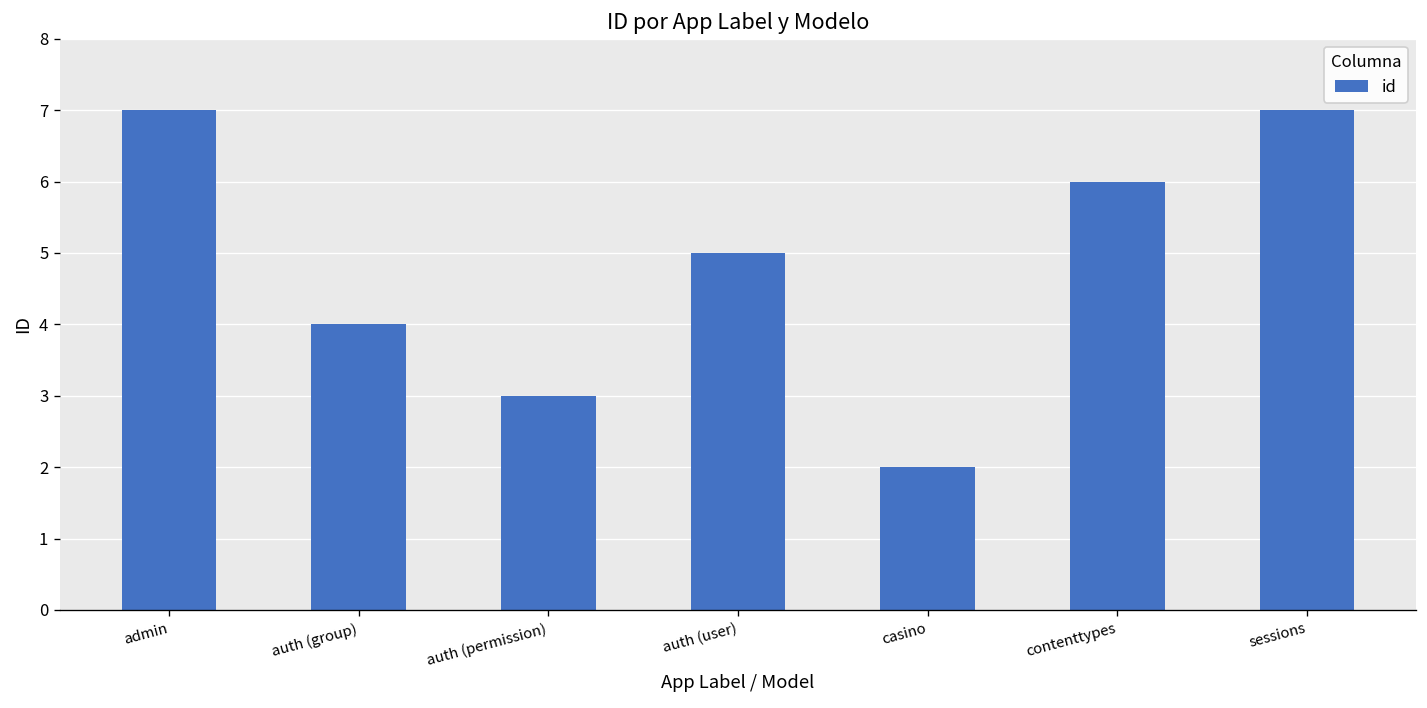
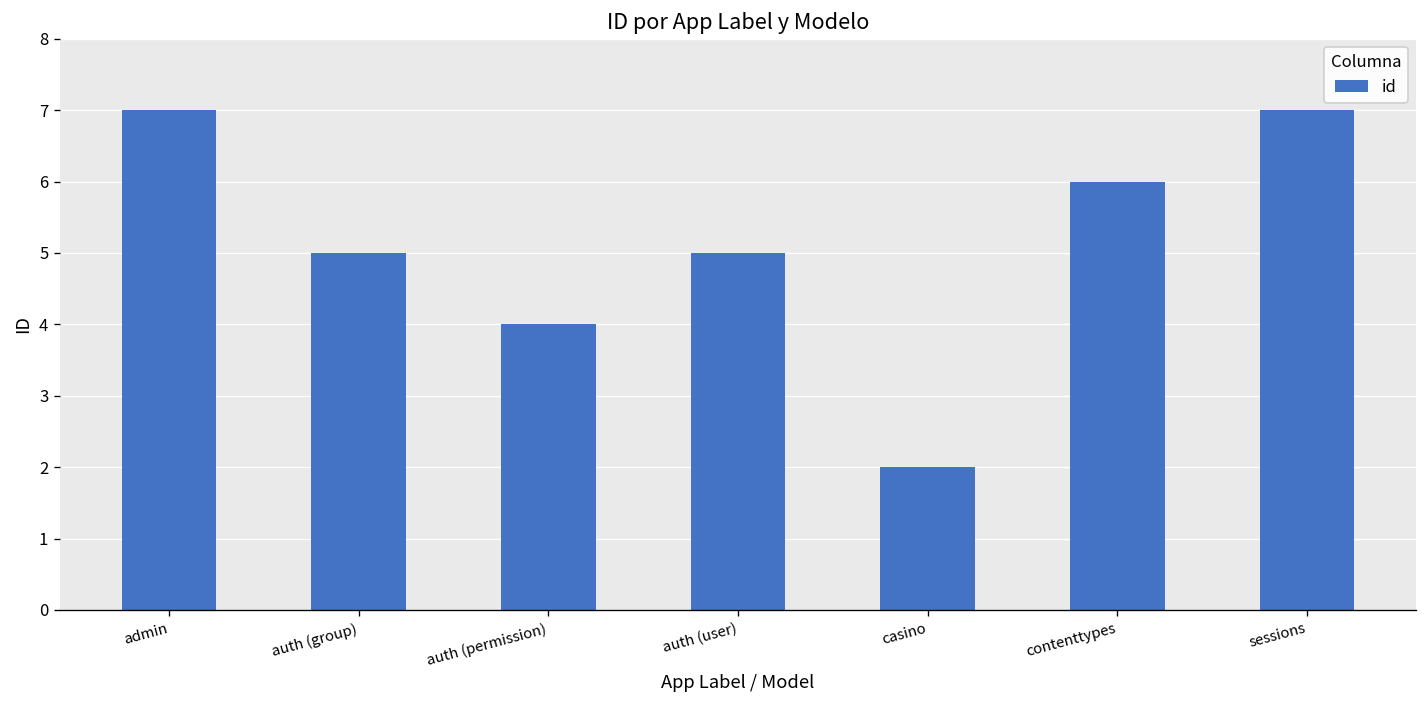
auth (group): 4 -> 5
auth (permission): 3 -> 4
